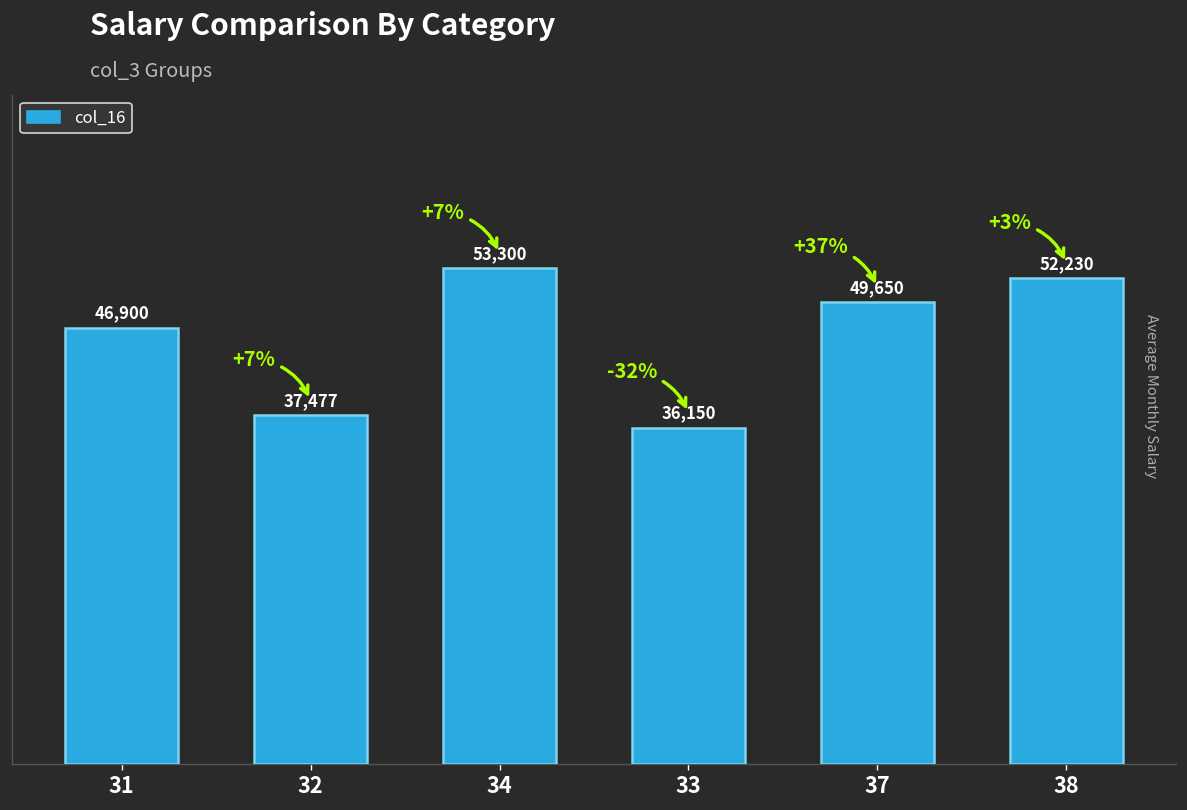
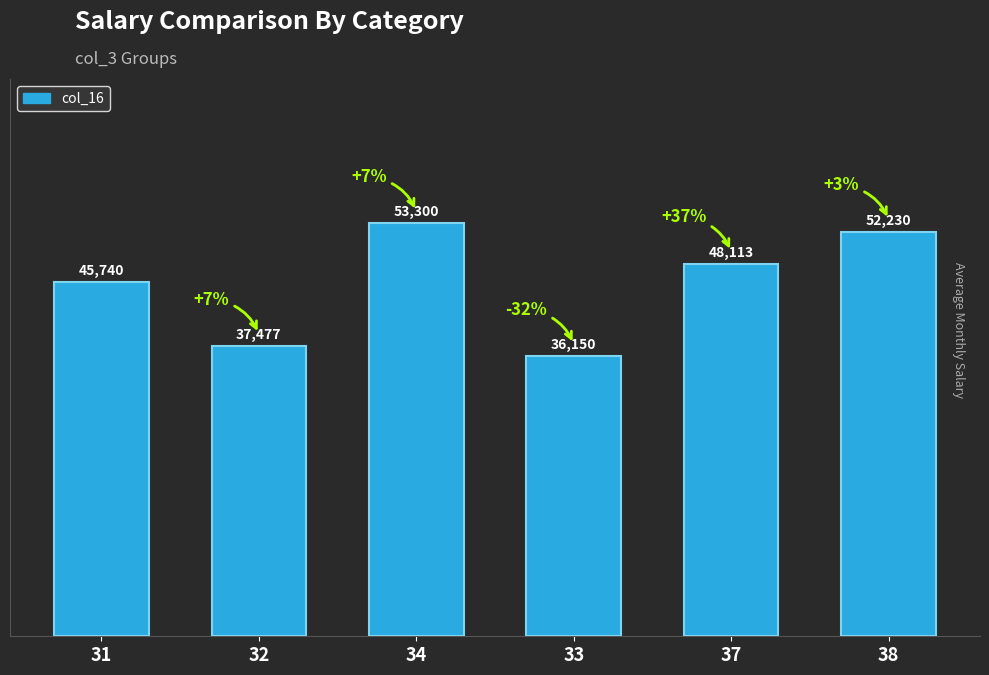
31: 46,900 -> 45,740
37: 49,650 -> 48,113
